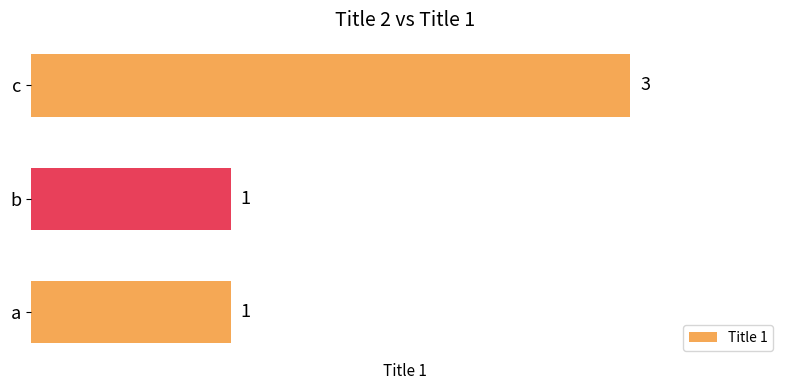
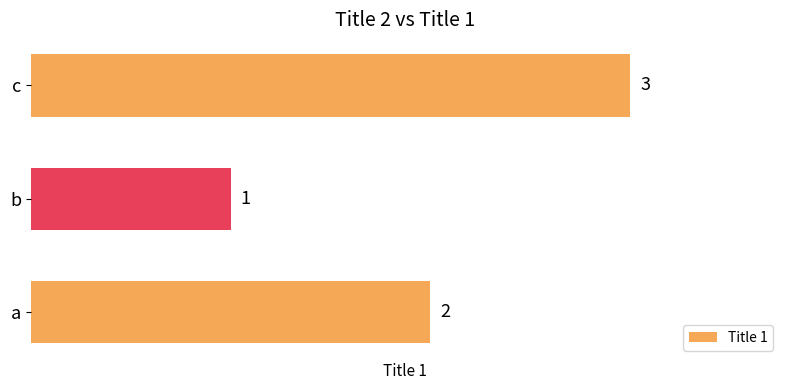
a: 1 -> 2
